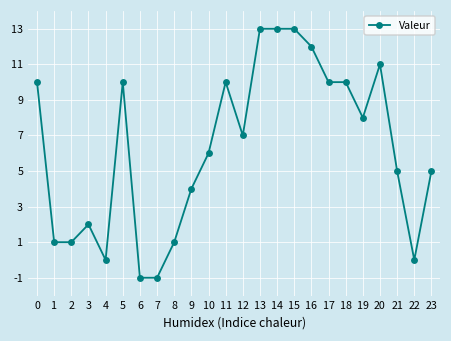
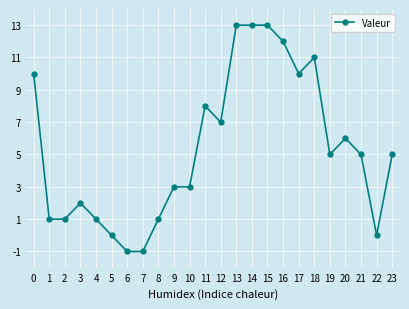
4: 0 -> 1
5: 10 -> 0
9: 4 -> 3
10: 6 -> 3
11: 10 -> 8
18: 10 -> 11
19: 8 -> 5
20: 11 -> 6
